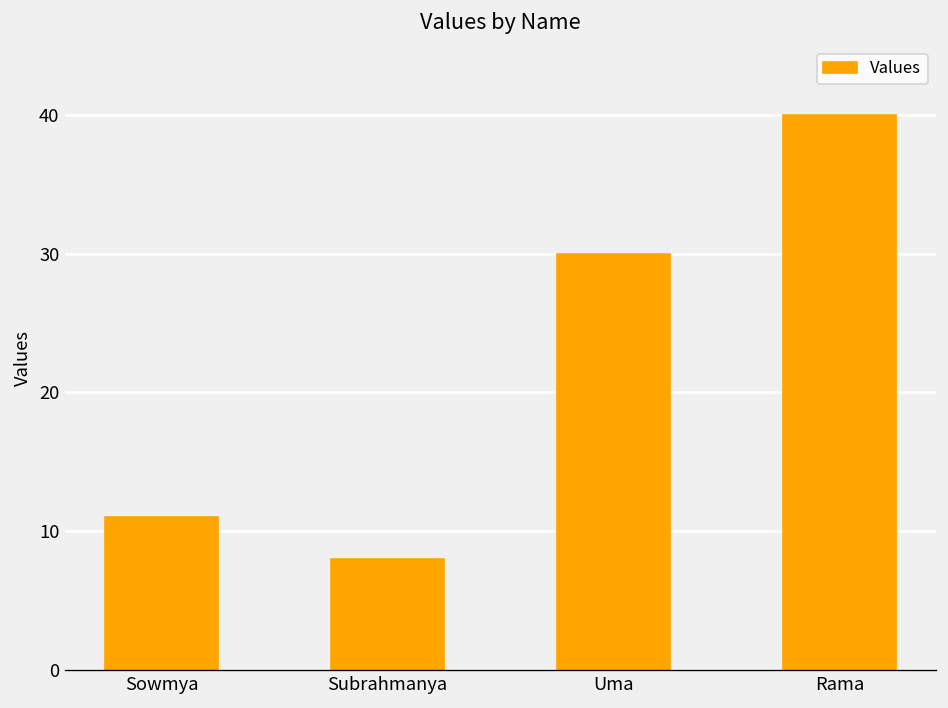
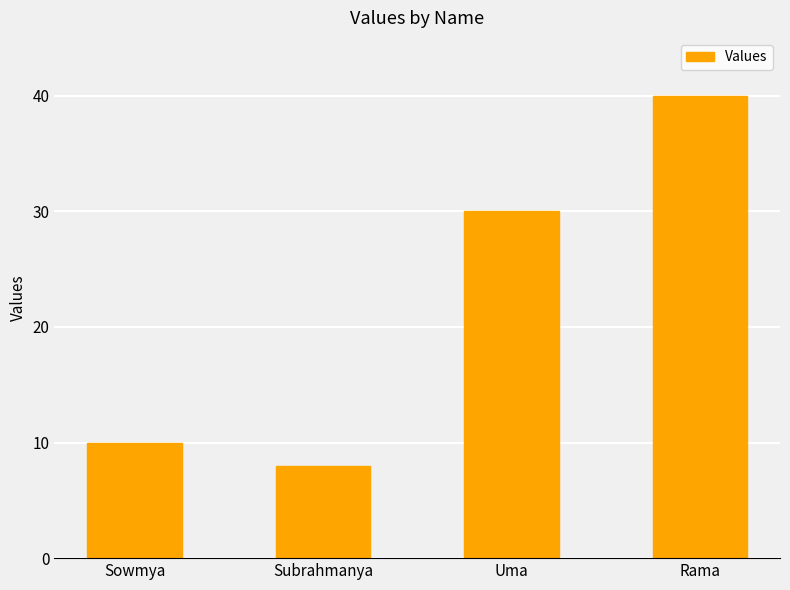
Sowmya: 11 -> 10
